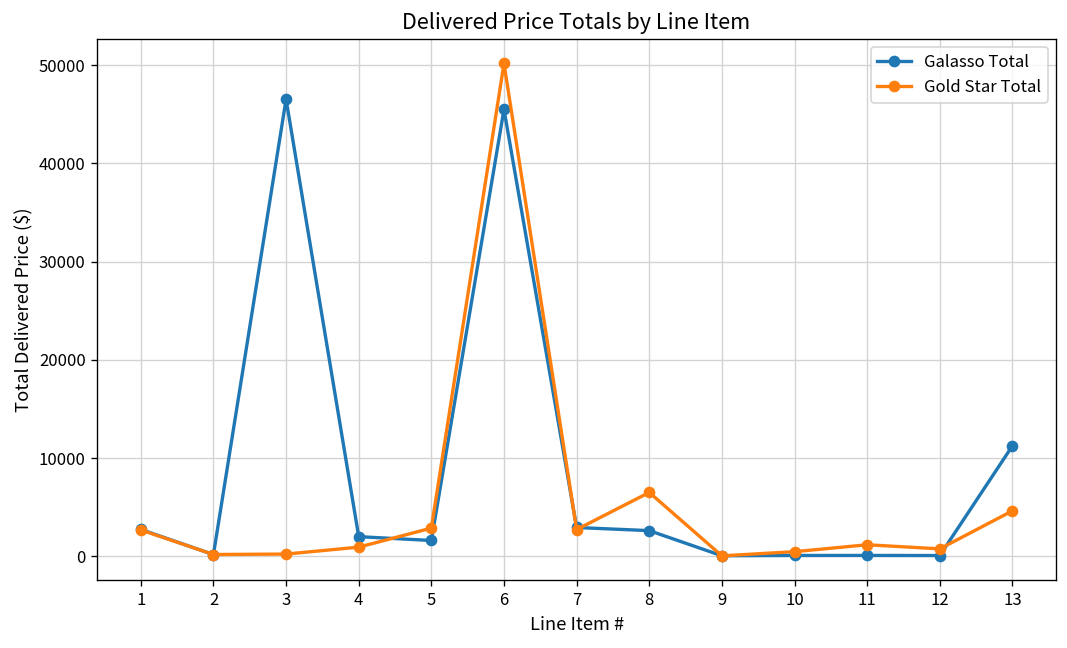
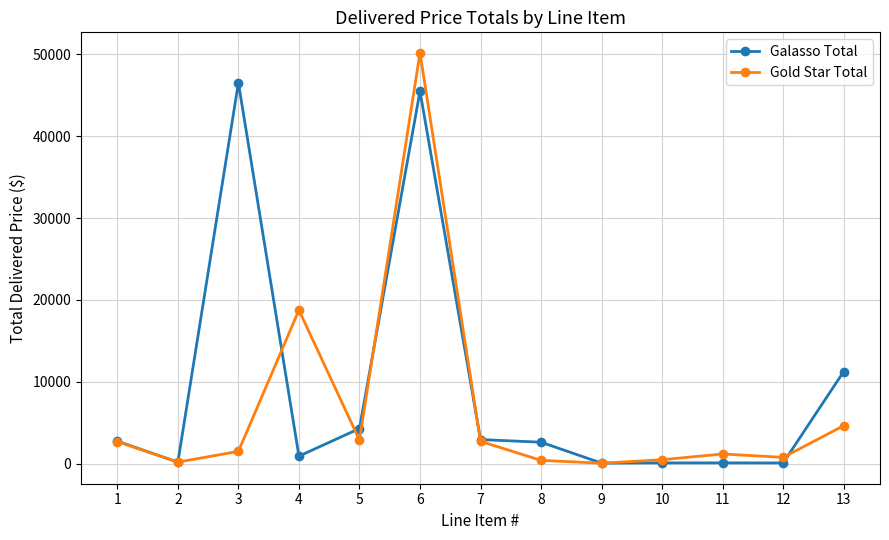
Gold Star Total, 3: 0 -> 1000
Galasso Total, 4: 2000 -> 1000
Gold Star Total, 4: 1000 -> 19000
Galasso Total, 5: 2000 -> 4000
Gold Star Total, 8: 6000 -> 0
